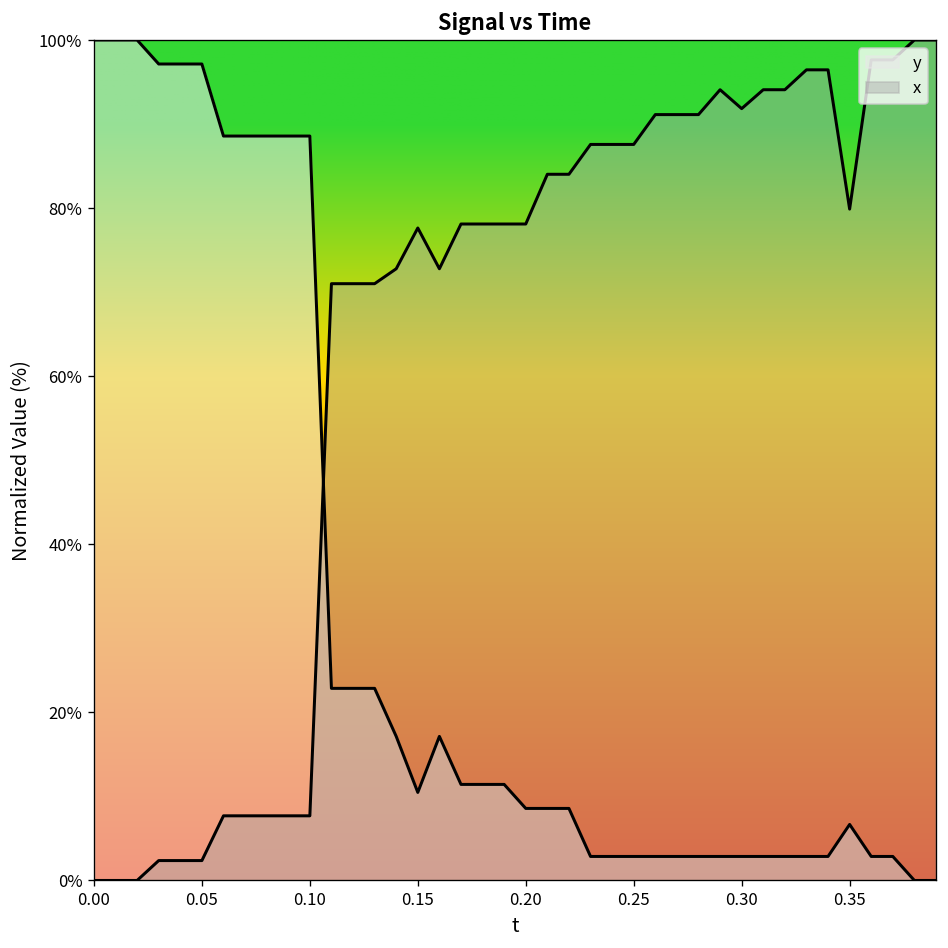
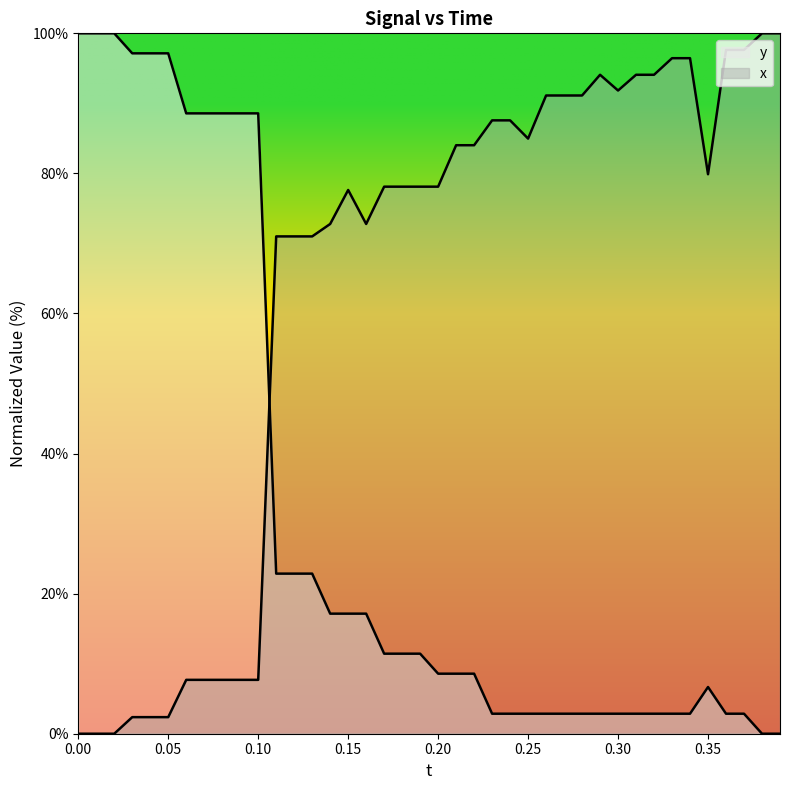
y, 0.15: 10% -> 17%
x, 0.25: 88% -> 85%
